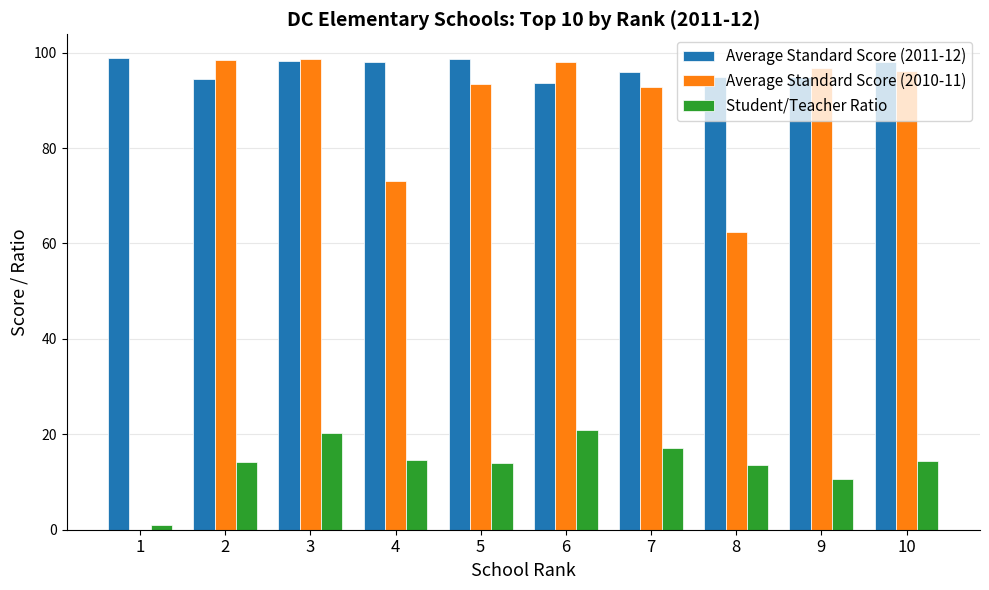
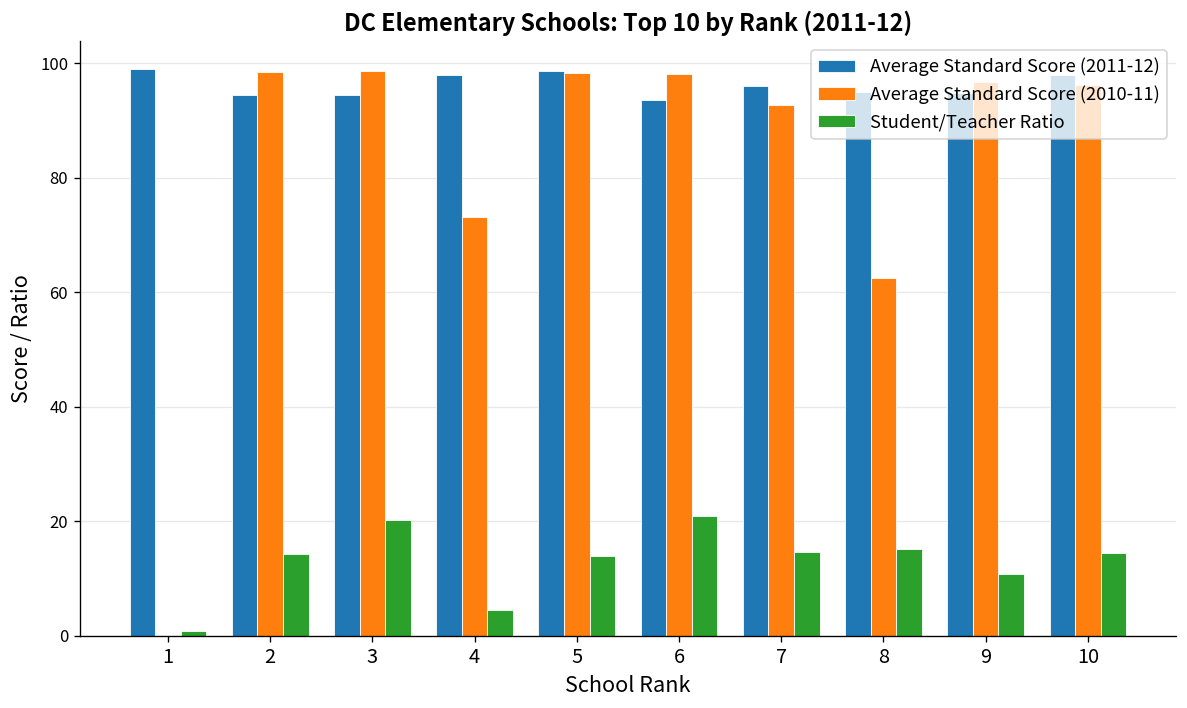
Average Standard Score (2011-12), 3: 98 -> 95
Student/Teacher Ratio, 4: 15 -> 4
Average Standard Score (2010-11), 5: 93 -> 98
Student/Teacher Ratio, 7: 17 -> 15
Student/Teacher Ratio, 8: 14 -> 15
